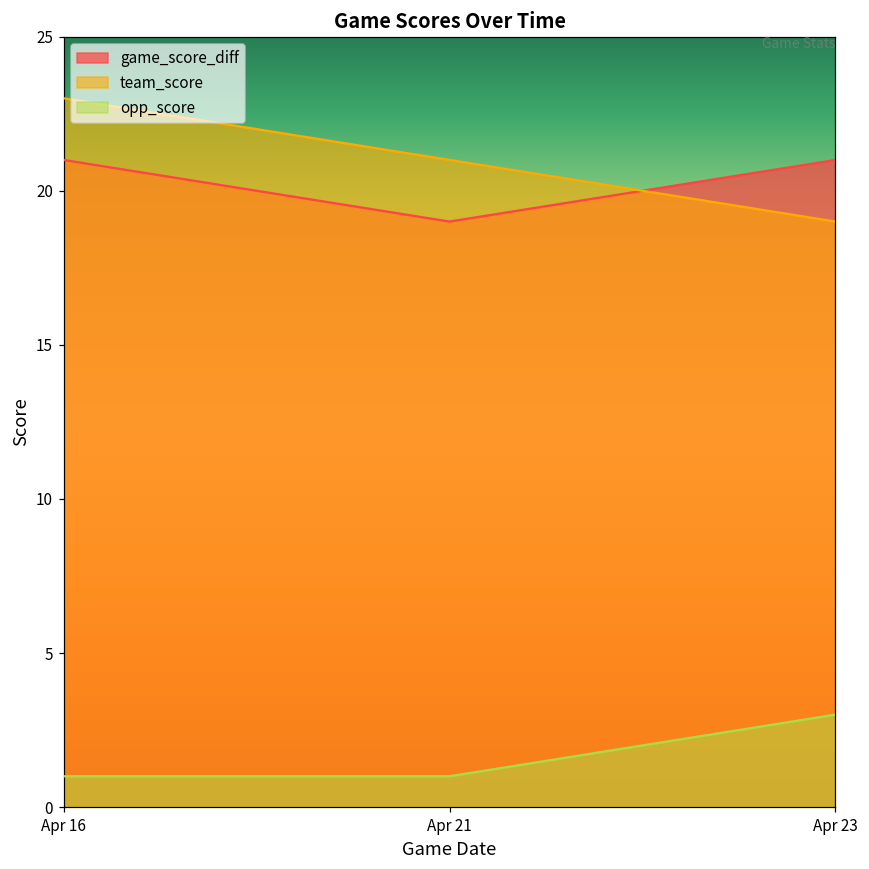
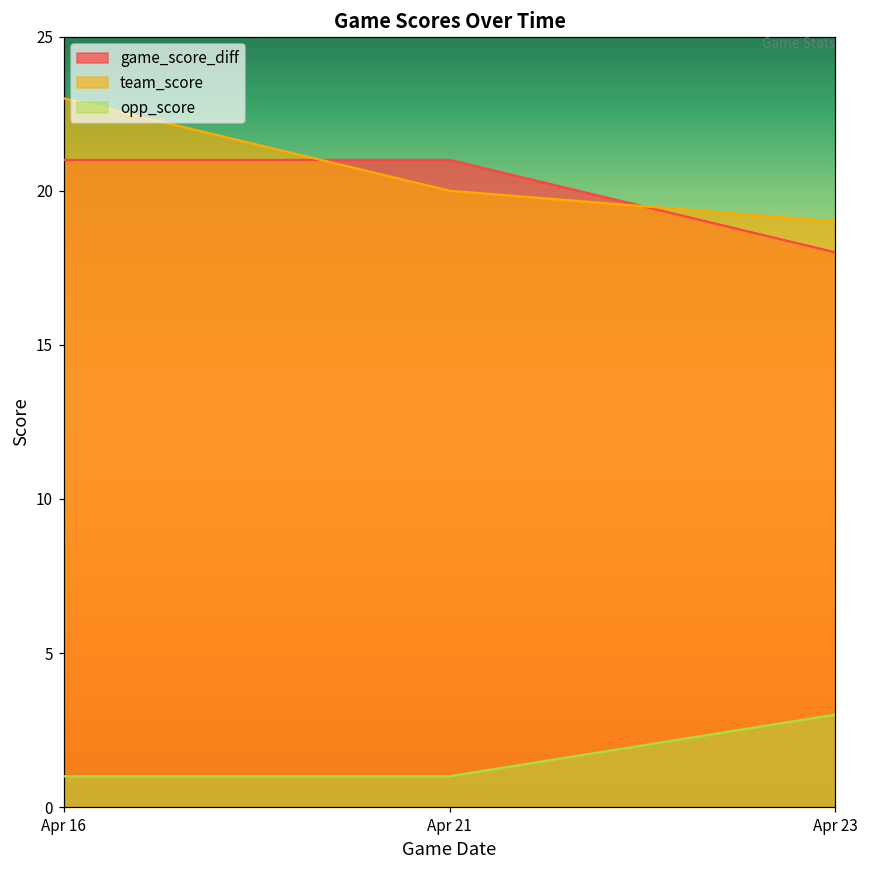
game_score_diff, Apr 21: 19 -> 21
team_score, Apr 21: 21 -> 20
game_score_diff, Apr 23: 21 -> 18
